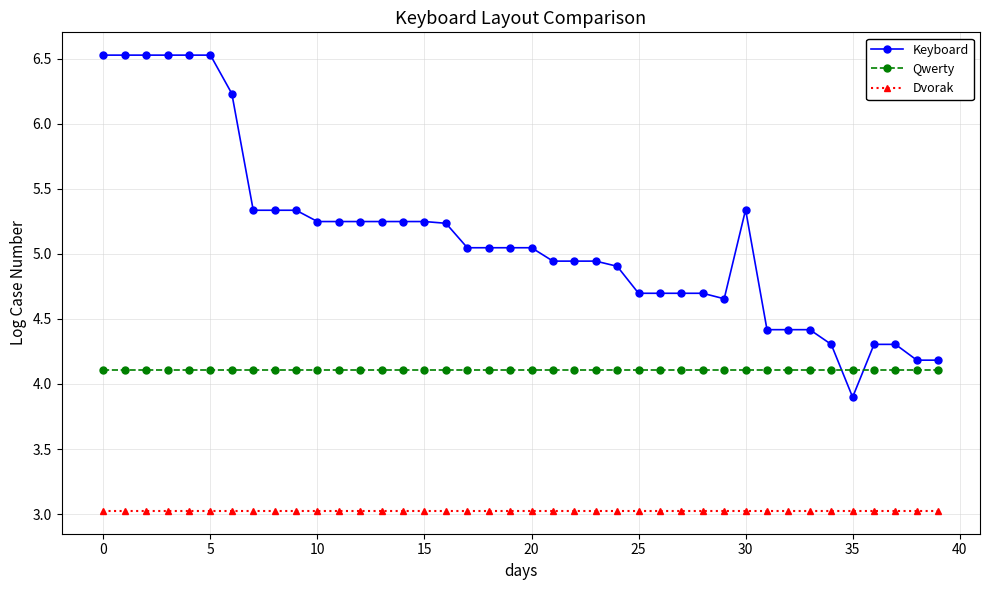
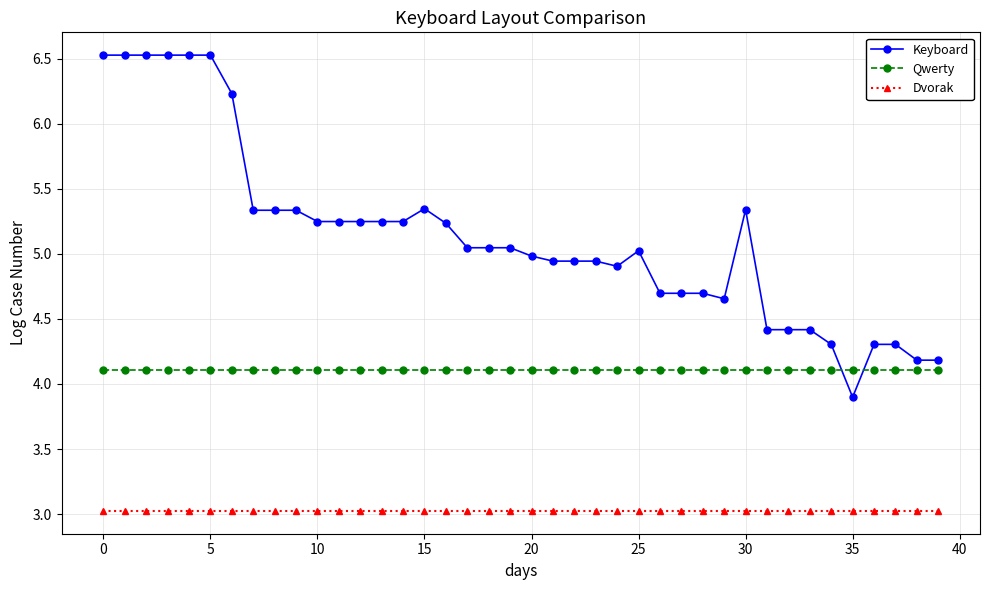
Keyboard, 15: 5.25 -> 5.35
Keyboard, 20: 5.05 -> 4.98
Keyboard, 25: 4.70 -> 5.02
